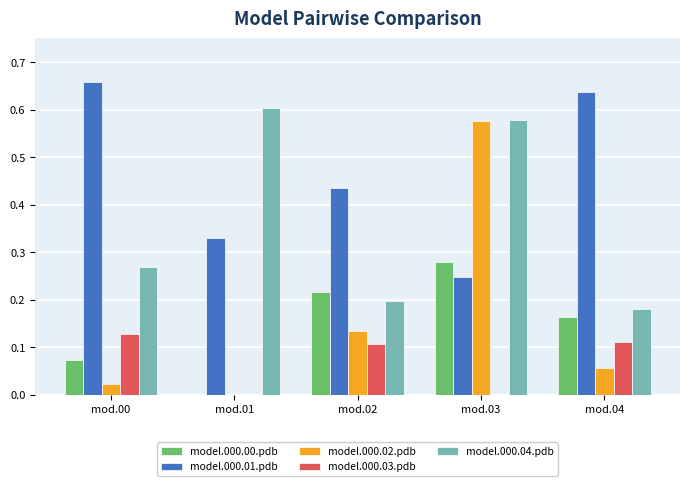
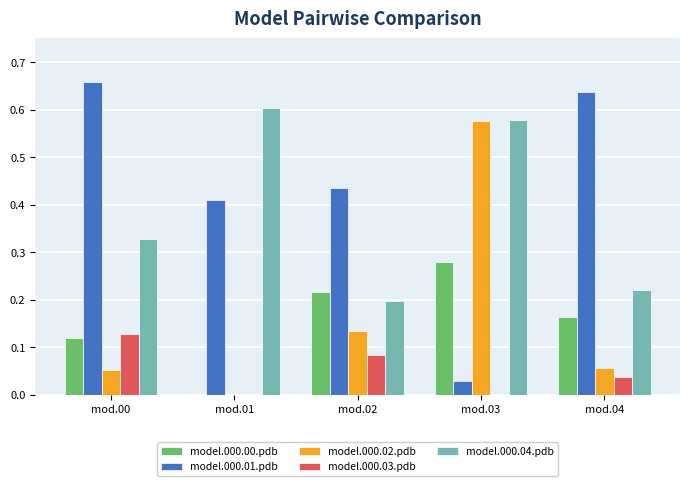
model.000.00.pdb, mod.00: 0.07 -> 0.12
model.000.02.pdb, mod.00: 0.02 -> 0.05
model.000.04.pdb, mod.00: 0.27 -> 0.33
model.000.01.pdb, mod.01: 0.33 -> 0.41
model.000.03.pdb, mod.02: 0.11 -> 0.08
model.000.01.pdb, mod.03: 0.25 -> 0.03
model.000.03.pdb, mod.04: 0.11 -> 0.04
model.000.04.pdb, mod.04: 0.18 -> 0.22
